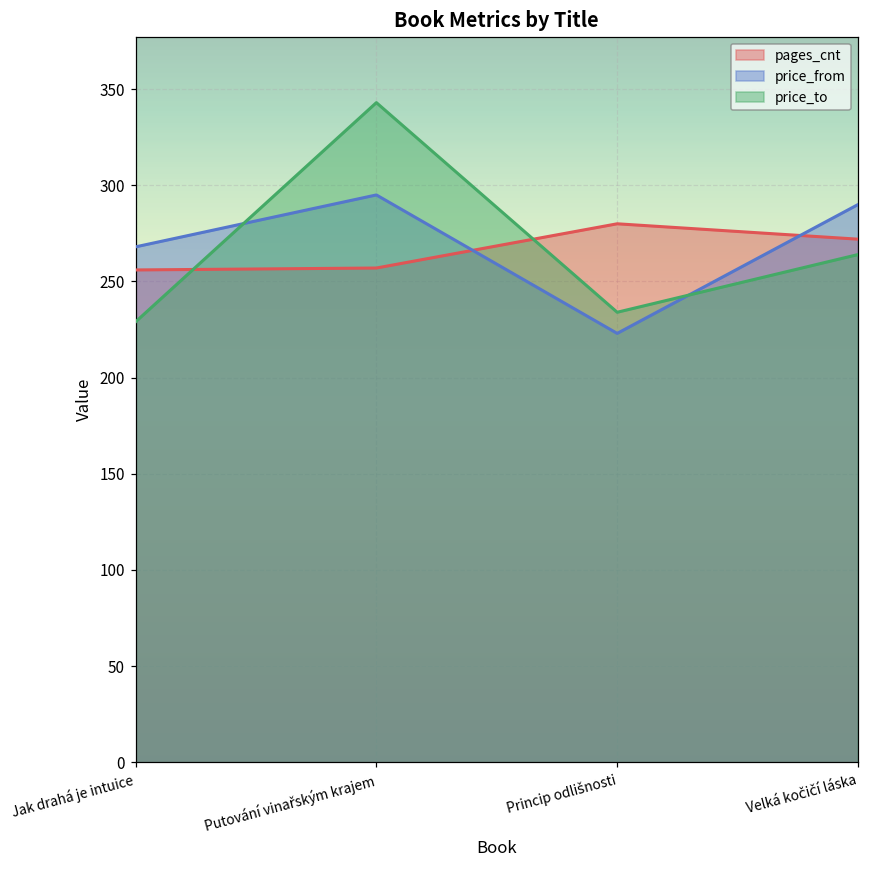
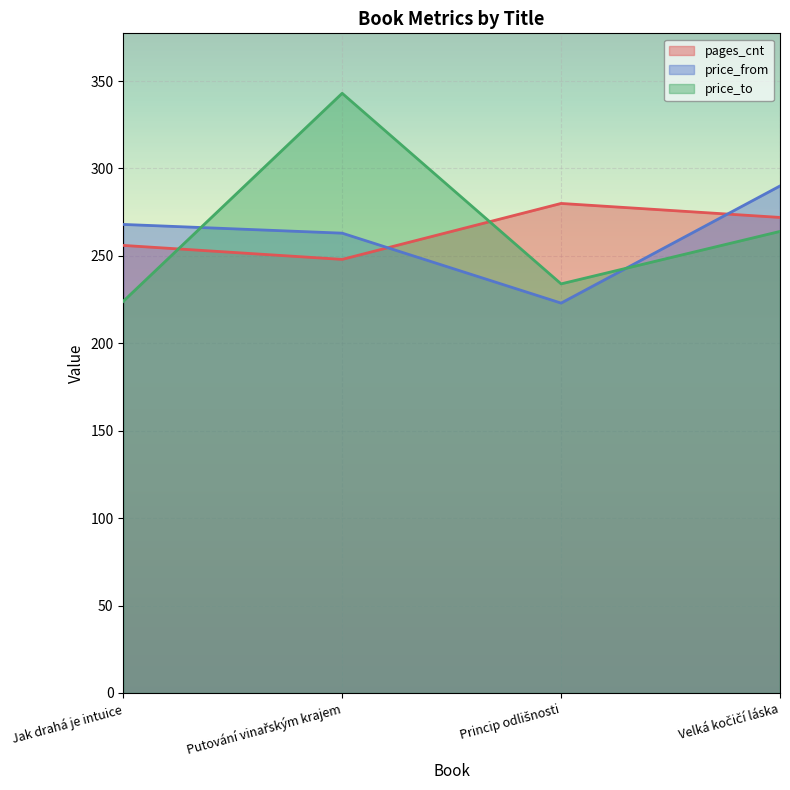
price_to, Jak drahá je intuice: 229 -> 224
pages_cnt, Putování vinařským krajem: 257 -> 248
price_from, Putování vinařským krajem: 295 -> 263
